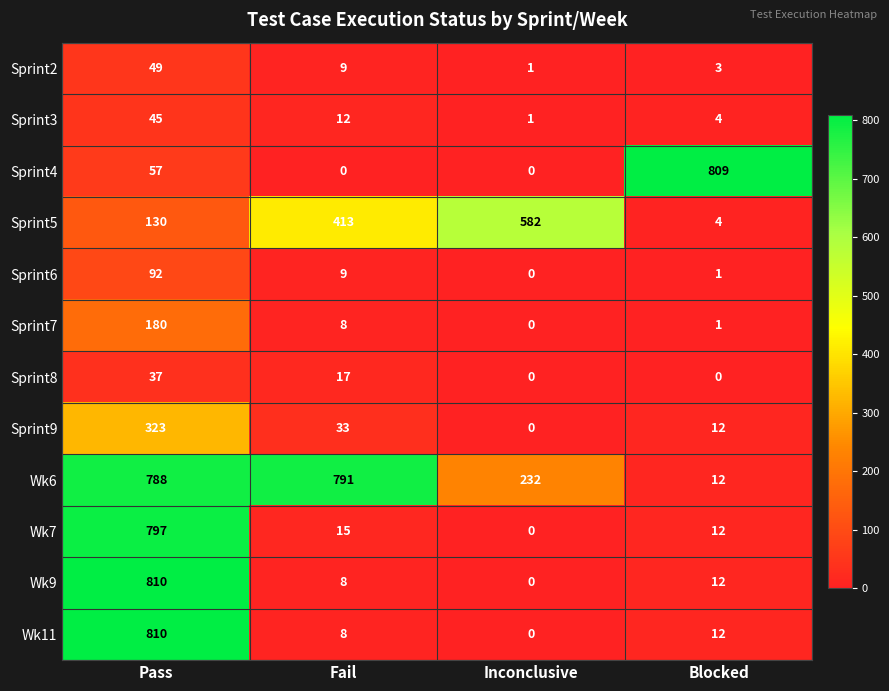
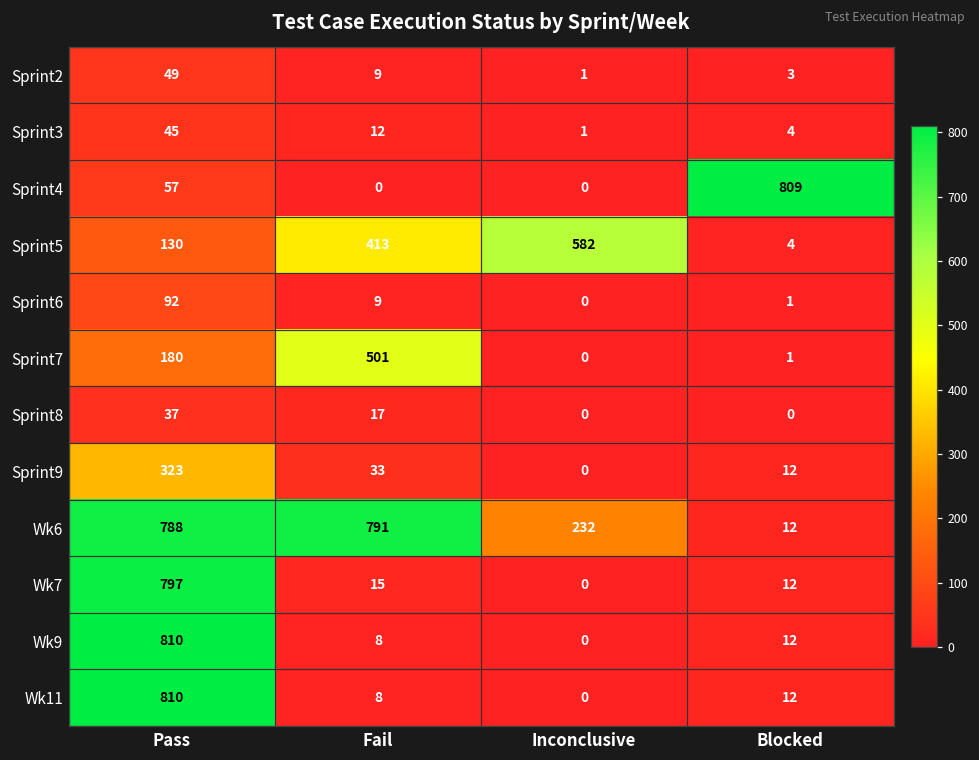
Sprint7, Fail: 8 -> 501
